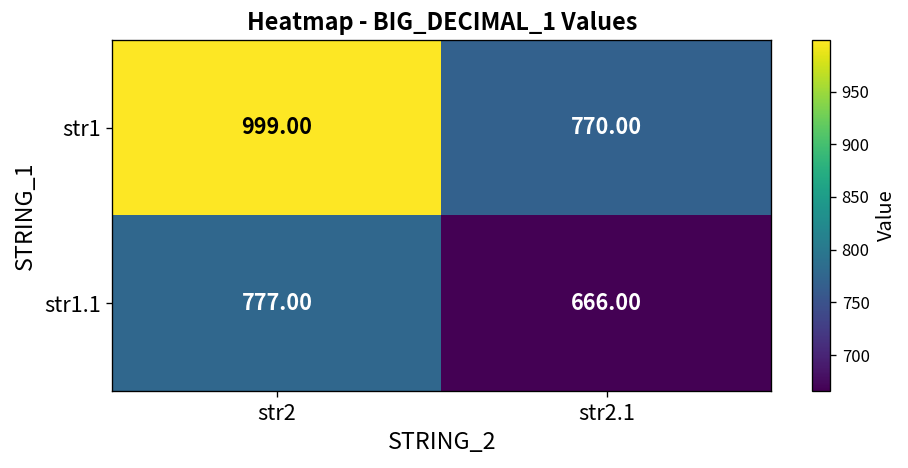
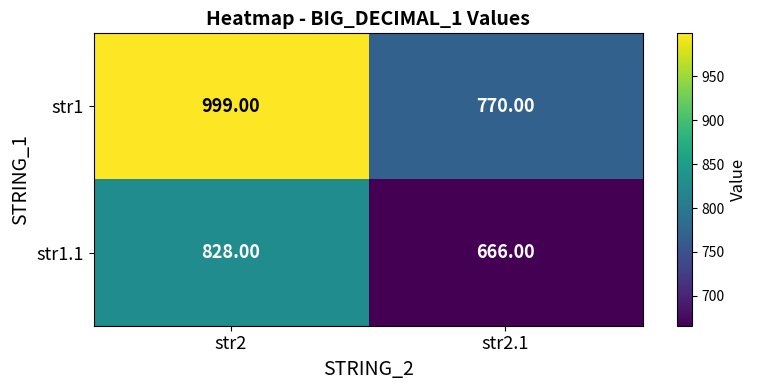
str1.1, str2: 777.00 -> 828.00
